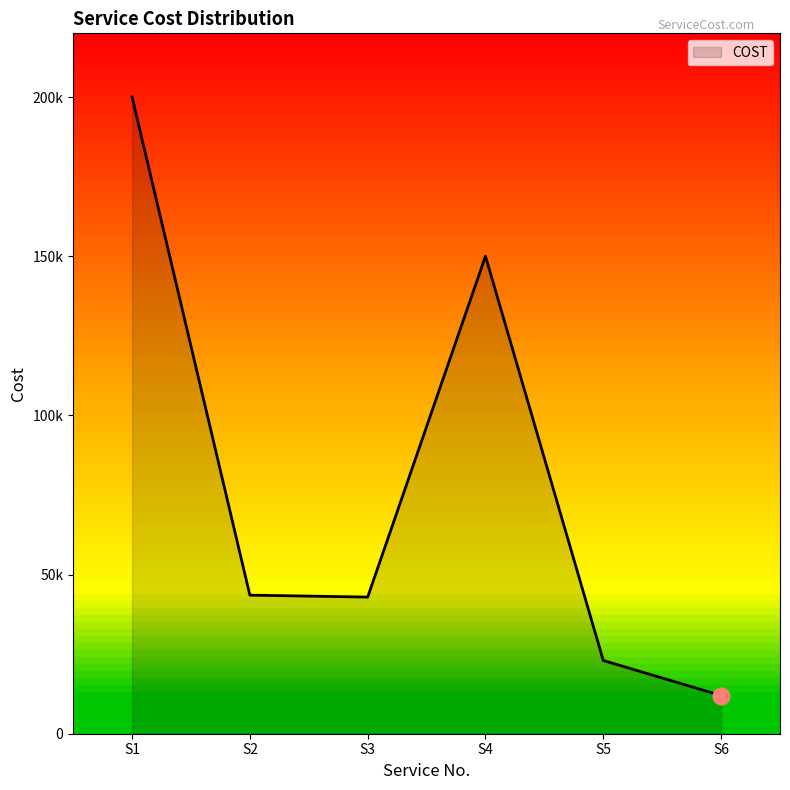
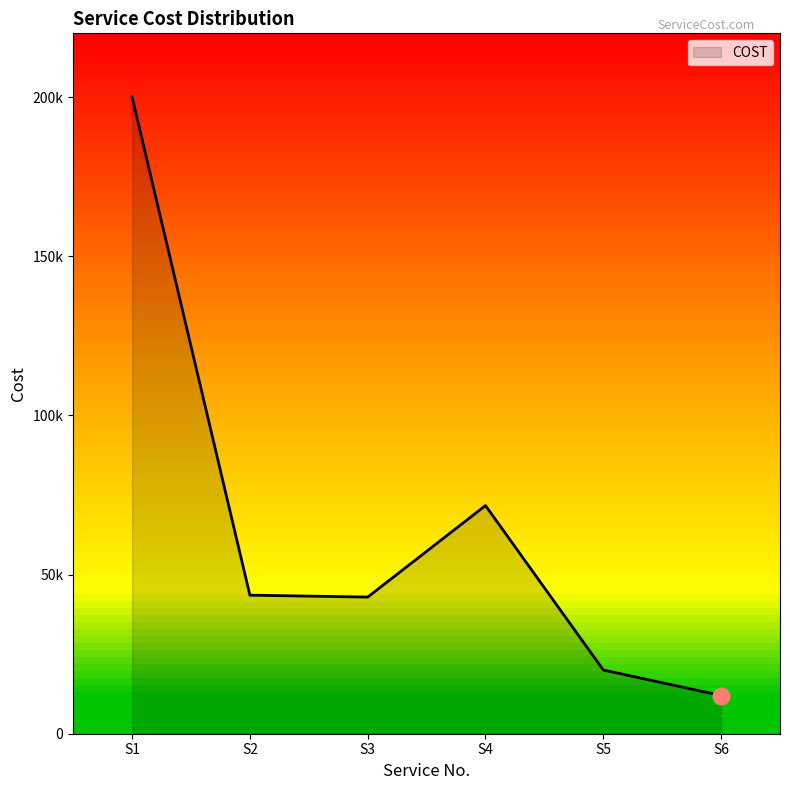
COST, S4: 150000 -> 72000
COST, S5: 23000 -> 20000
